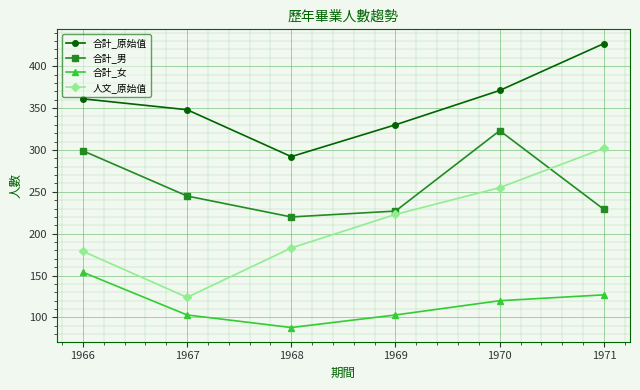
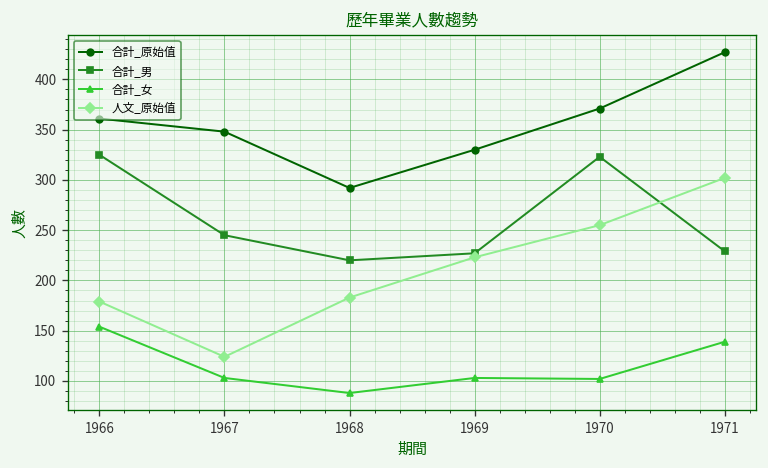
合計_男, 1966: 300 -> 330
合計_女, 1970: 120 -> 100
合計_女, 1971: 130 -> 140
